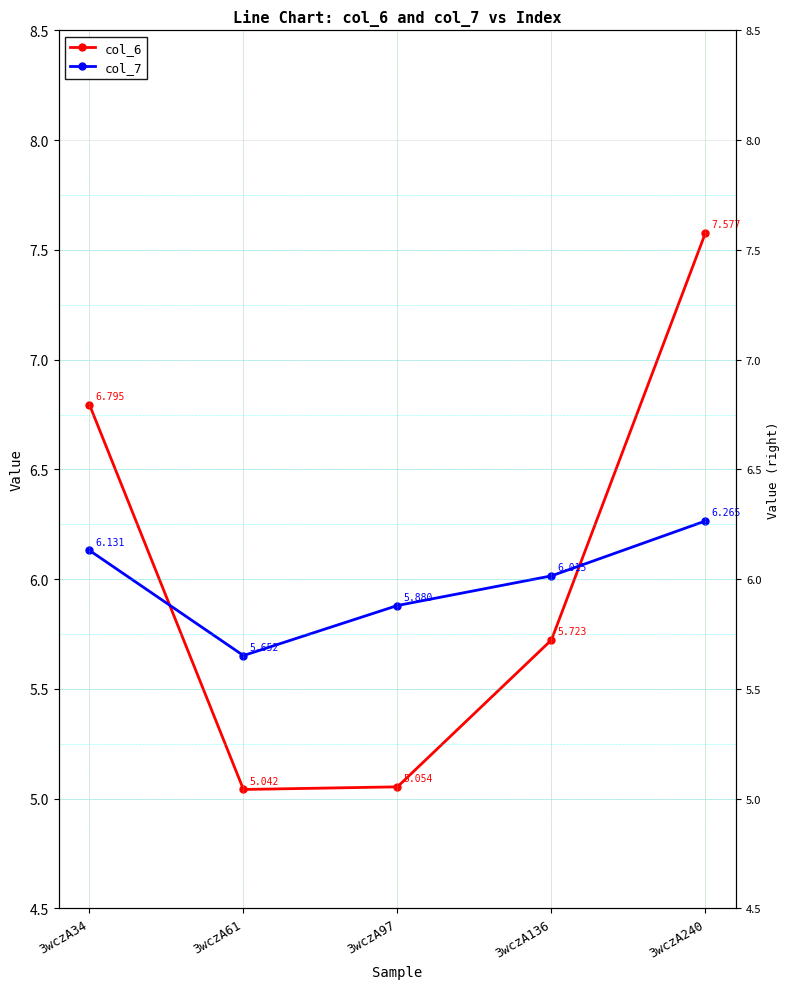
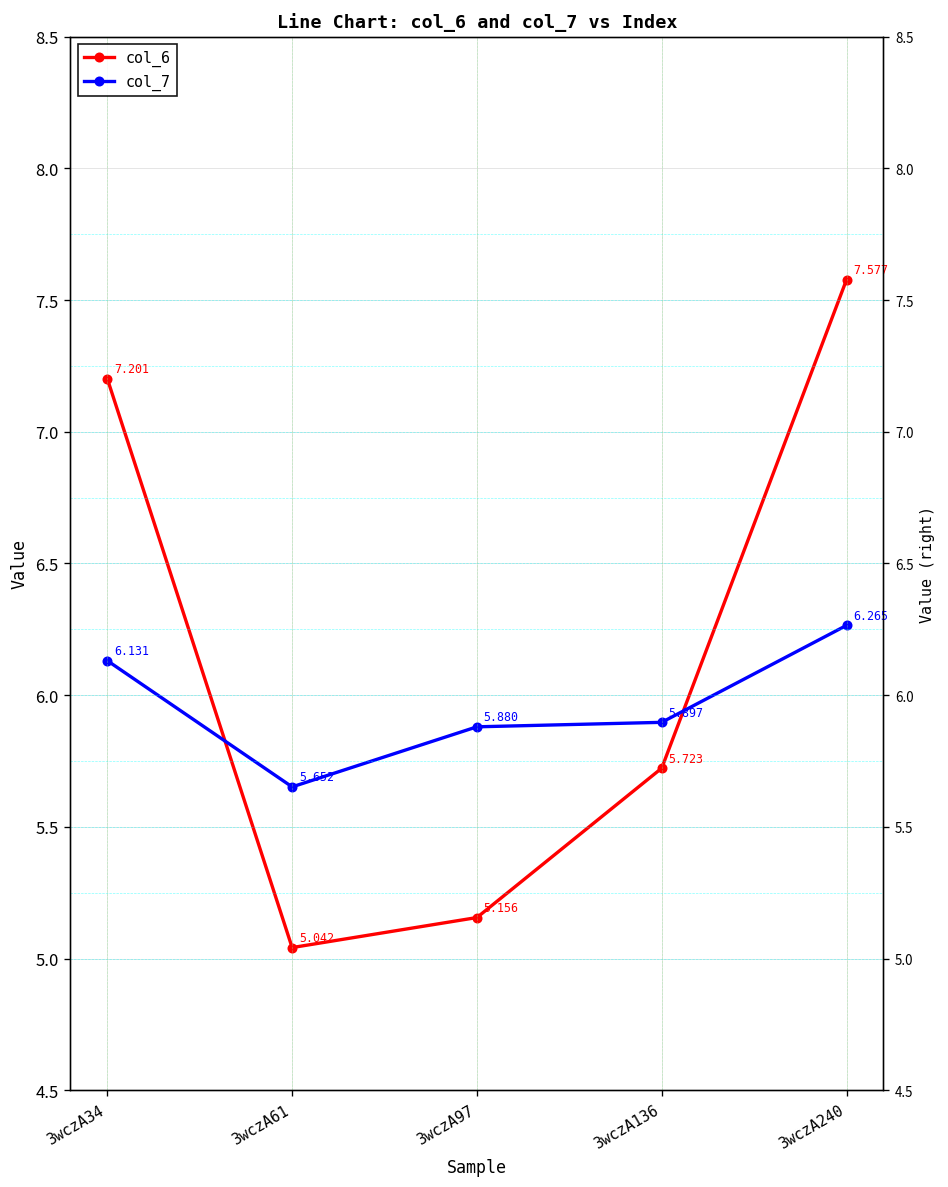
col_6, 3wczA34: 6.795 -> 7.201
col_6, 3wczA97: 5.054 -> 5.156
col_7, 3wczA136: 6.015 -> 5.897
